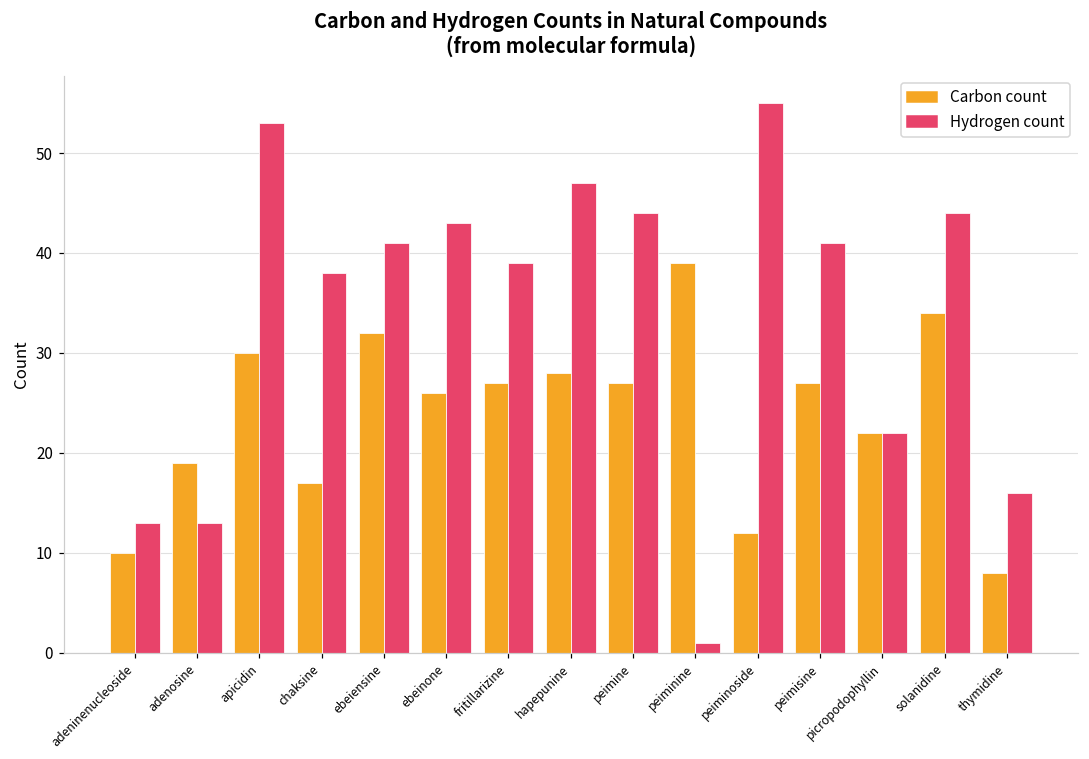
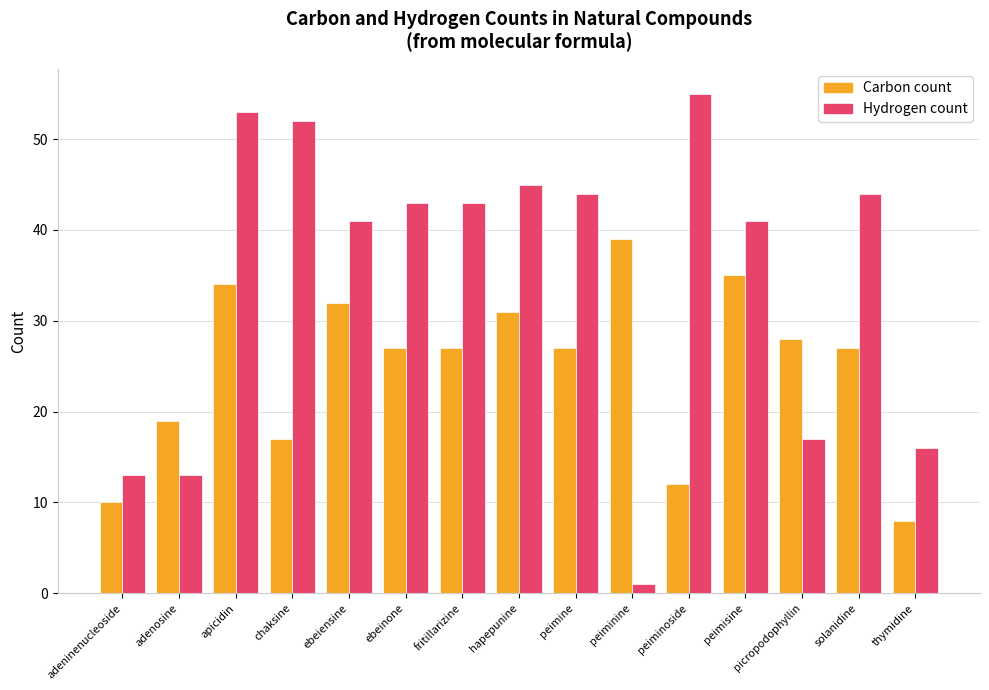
Carbon count, apicidin: 30 -> 34
Hydrogen count, chaksine: 38 -> 52
Carbon count, ebeinone: 26 -> 27
Hydrogen count, fritillarizine: 39 -> 43
Carbon count, hapepunine: 28 -> 31
Hydrogen count, hapepunine: 47 -> 45
Carbon count, peimisine: 27 -> 35
Carbon count, picropodophyllin: 22 -> 28
Hydrogen count, picropodophyllin: 22 -> 17
Carbon count, solanidine: 34 -> 27
